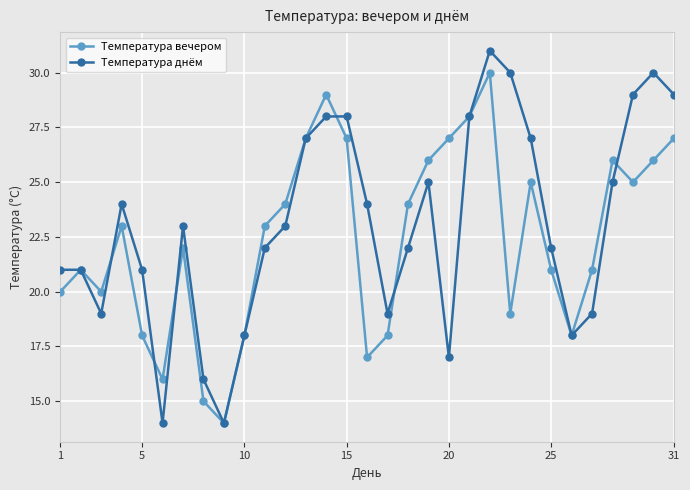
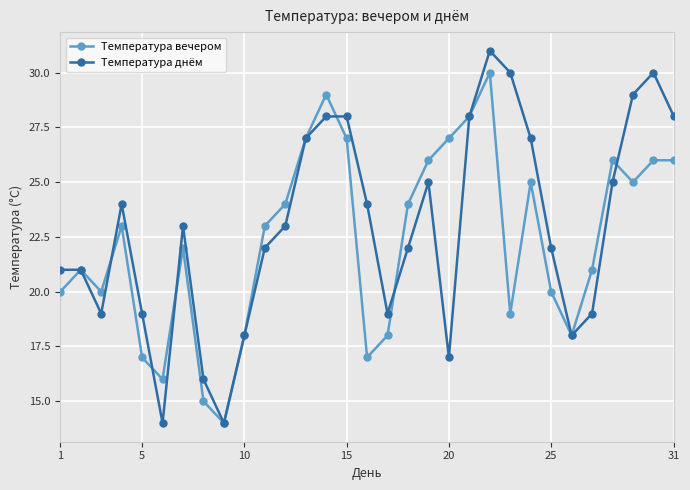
Температура вечером, 5: 18 -> 17
Температура днём, 5: 21 -> 19
Температура вечером, 25: 21 -> 20
Температура вечером, 31: 27 -> 26
Температура днём, 31: 29 -> 28
